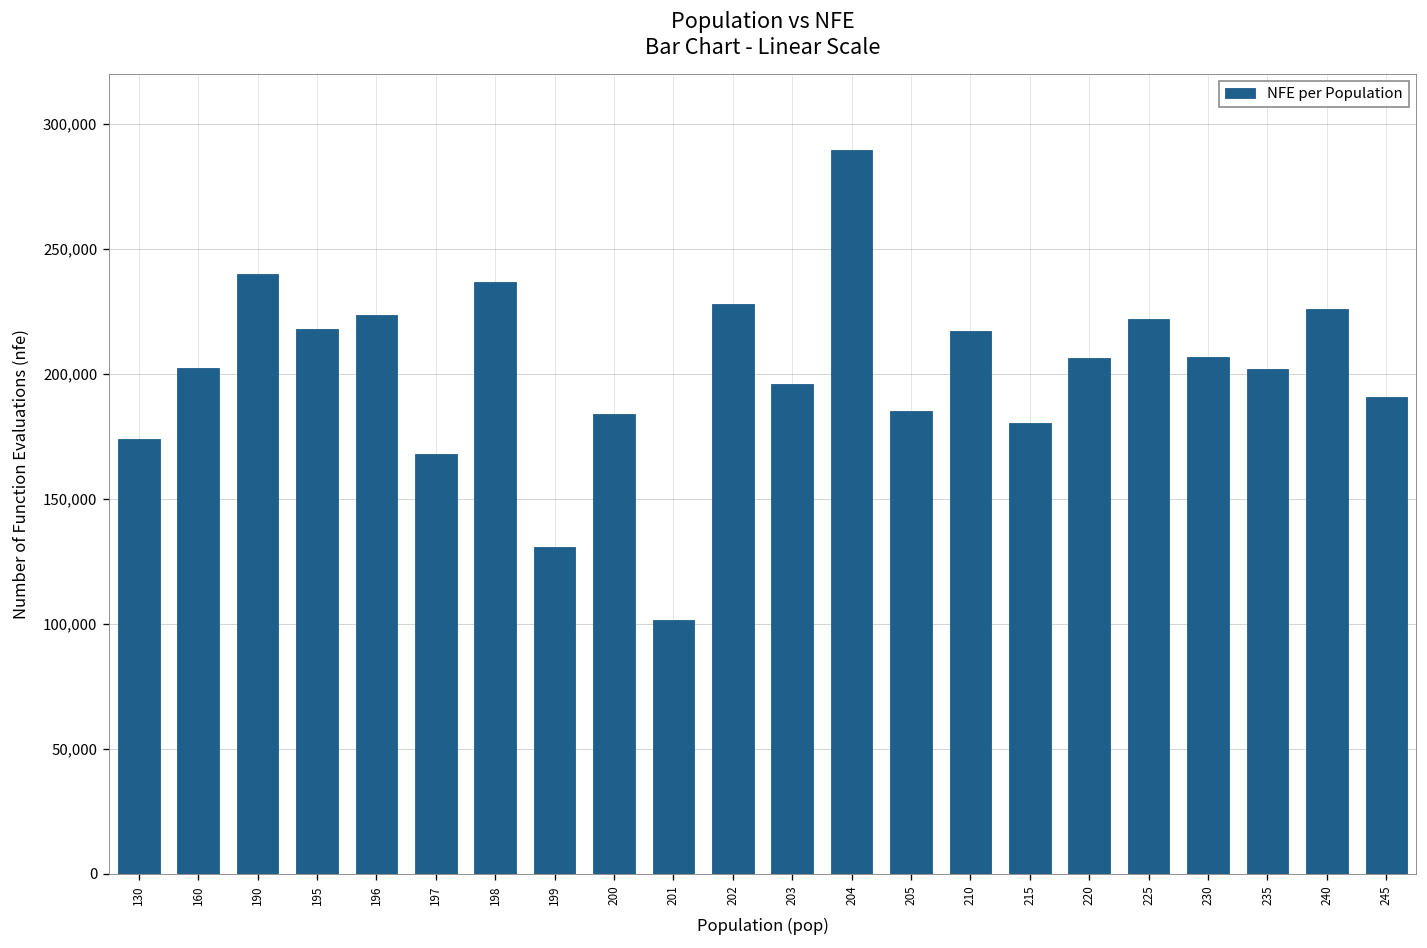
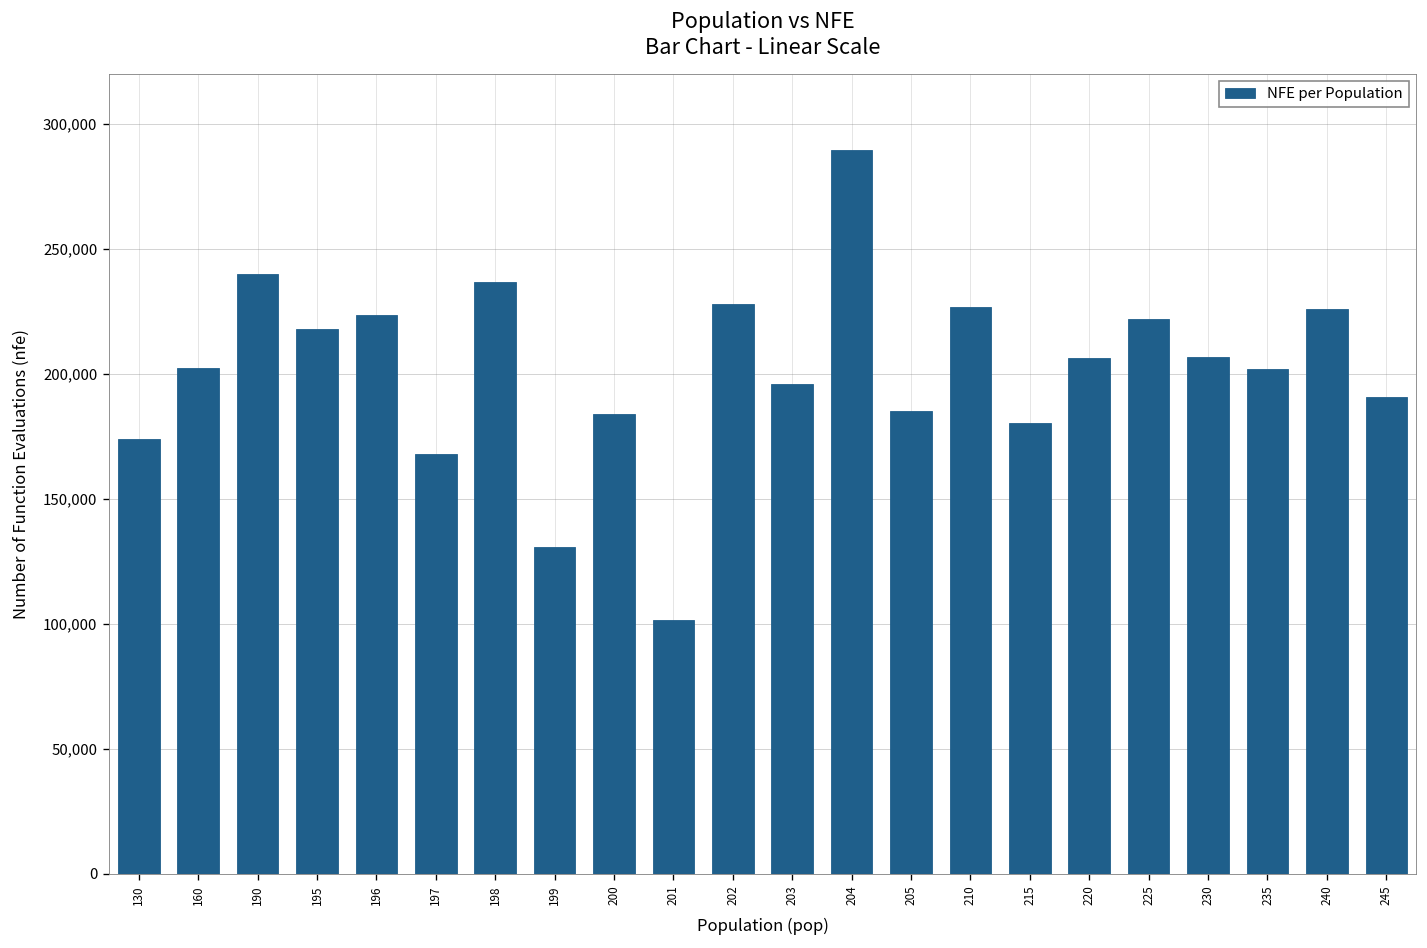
210: 217,000 -> 227,000
